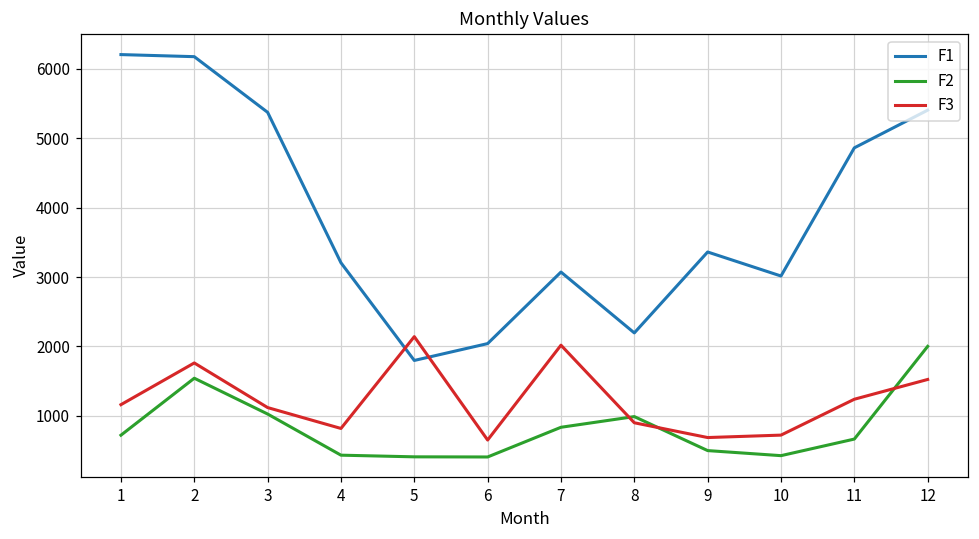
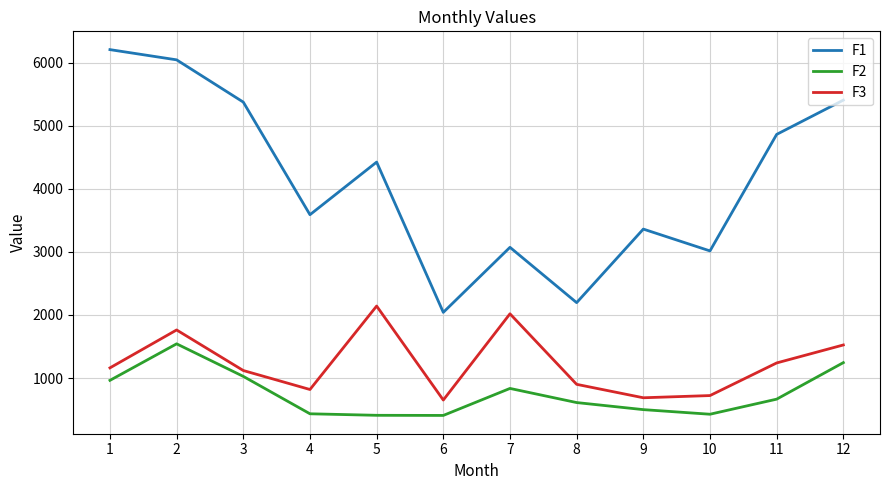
F2, 1: 700 -> 1000
F1, 2: 6200 -> 6000
F1, 4: 3200 -> 3600
F1, 5: 1800 -> 4400
F2, 8: 1000 -> 600
F2, 12: 2000 -> 1200
